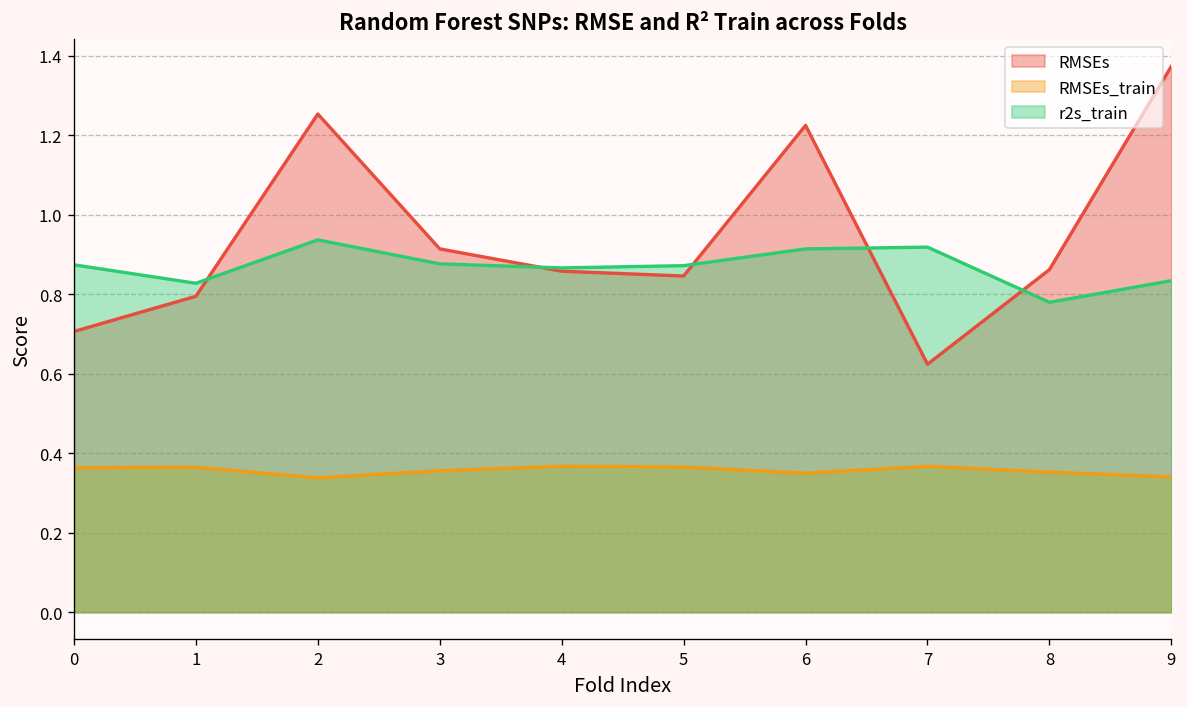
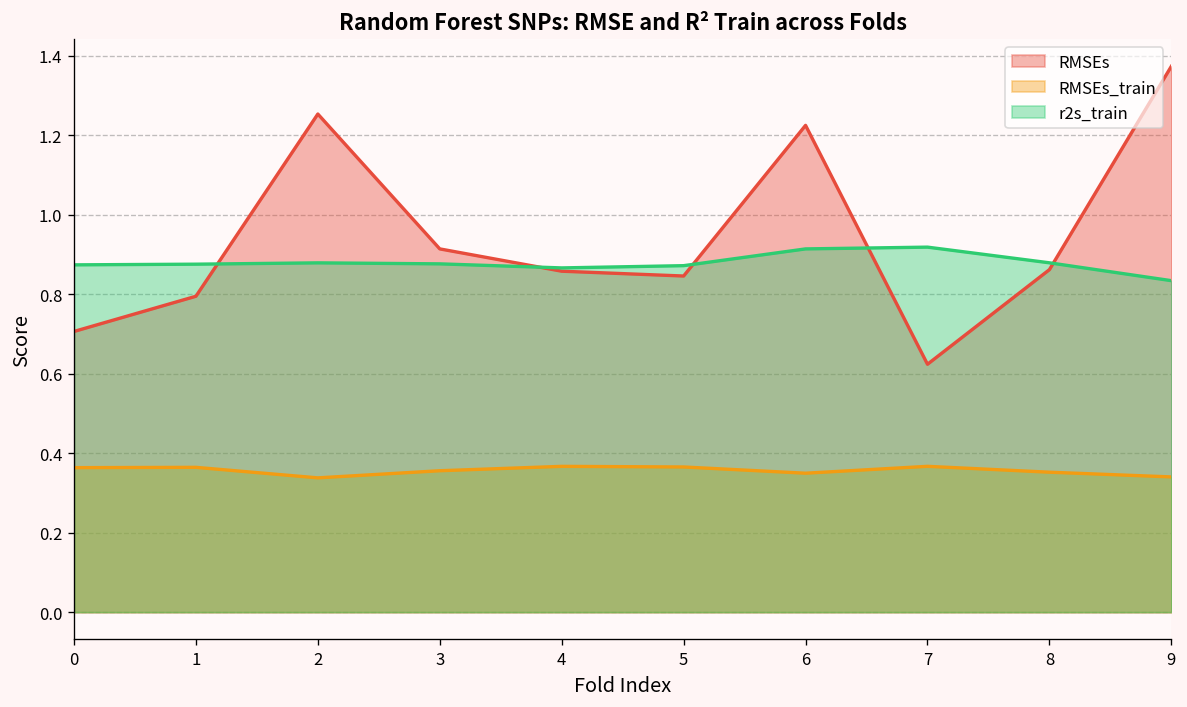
r2s_train, 1: 0.83 -> 0.88
r2s_train, 2: 0.94 -> 0.88
r2s_train, 8: 0.78 -> 0.88
